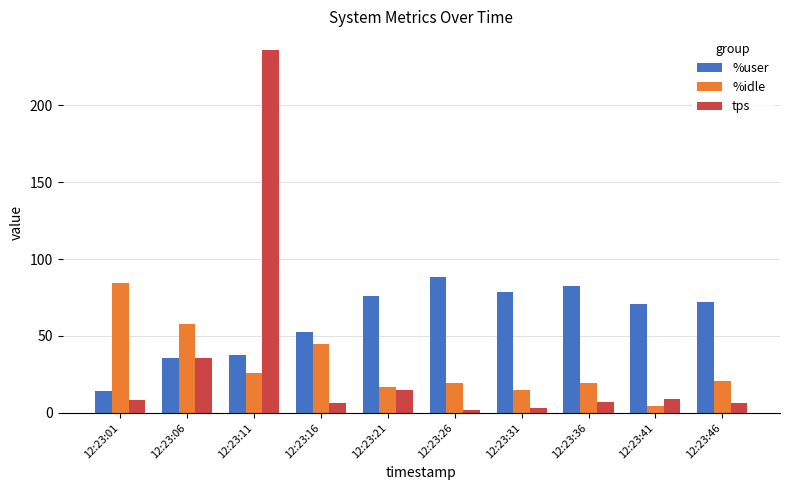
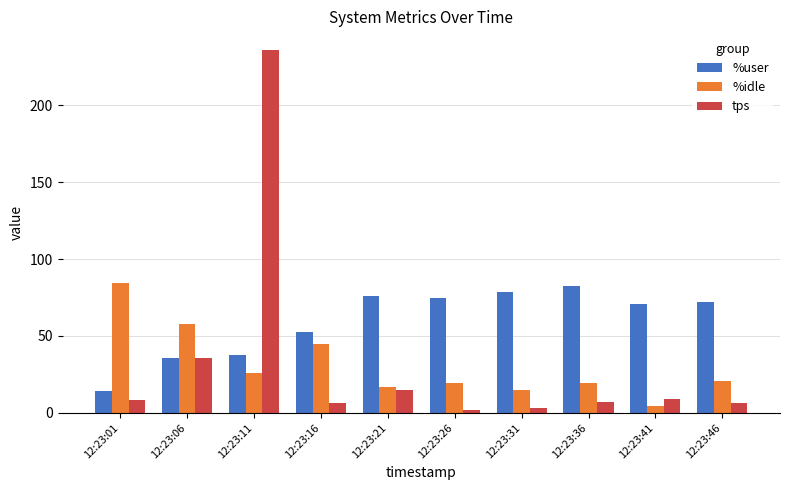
%user, 12:23:26: 88 -> 74
